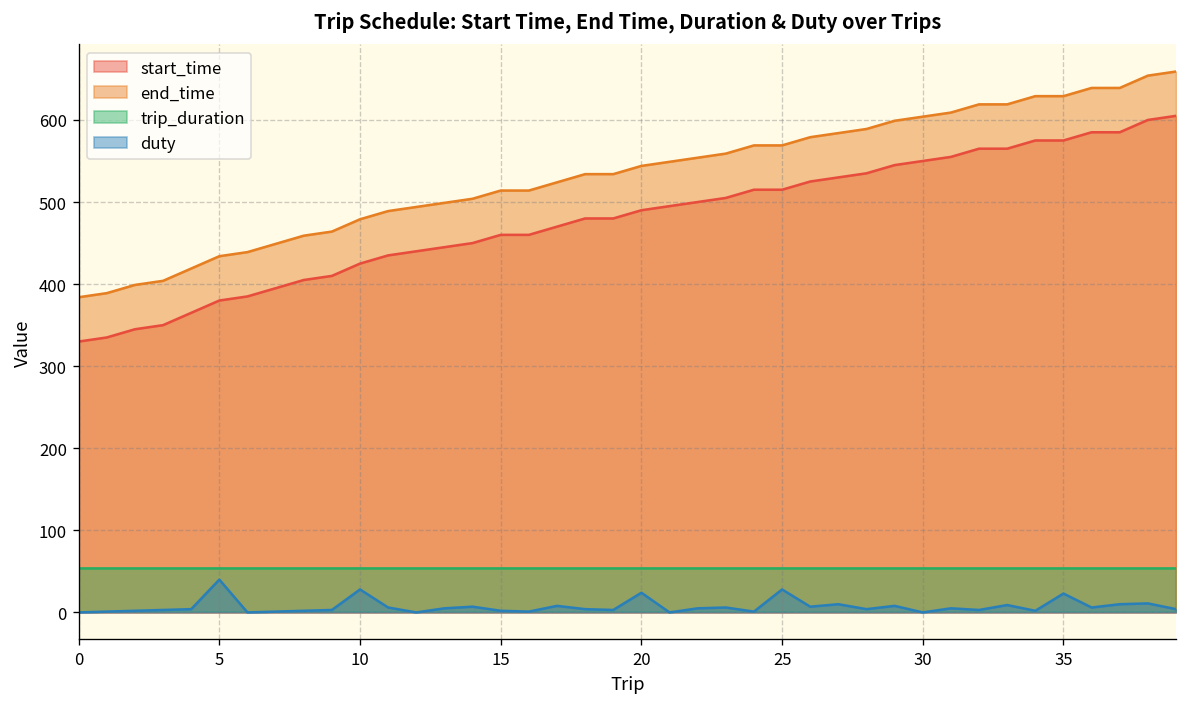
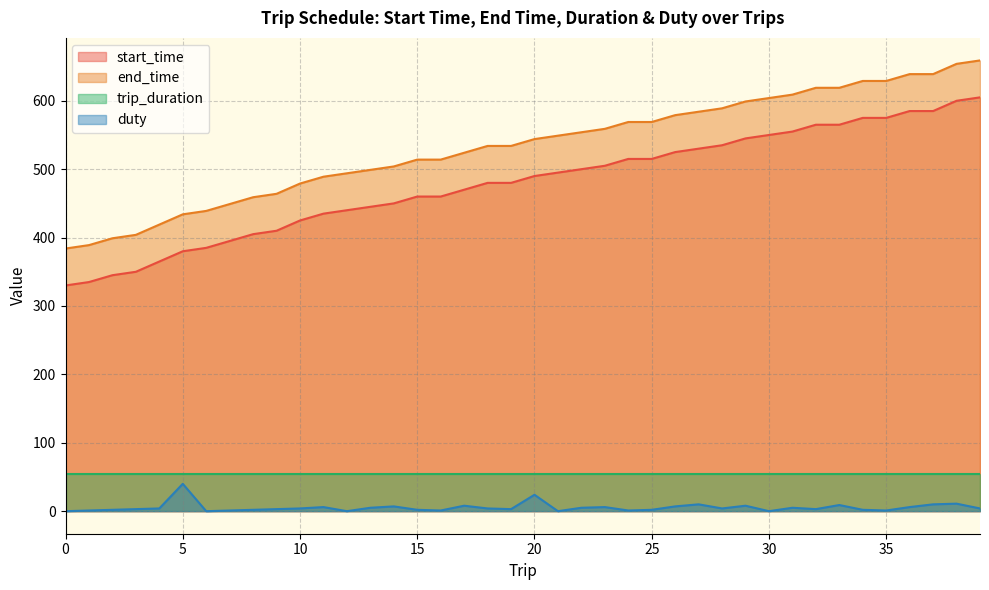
duty, 10: 30 -> 0
duty, 25: 30 -> 0
duty, 35: 20 -> 0
